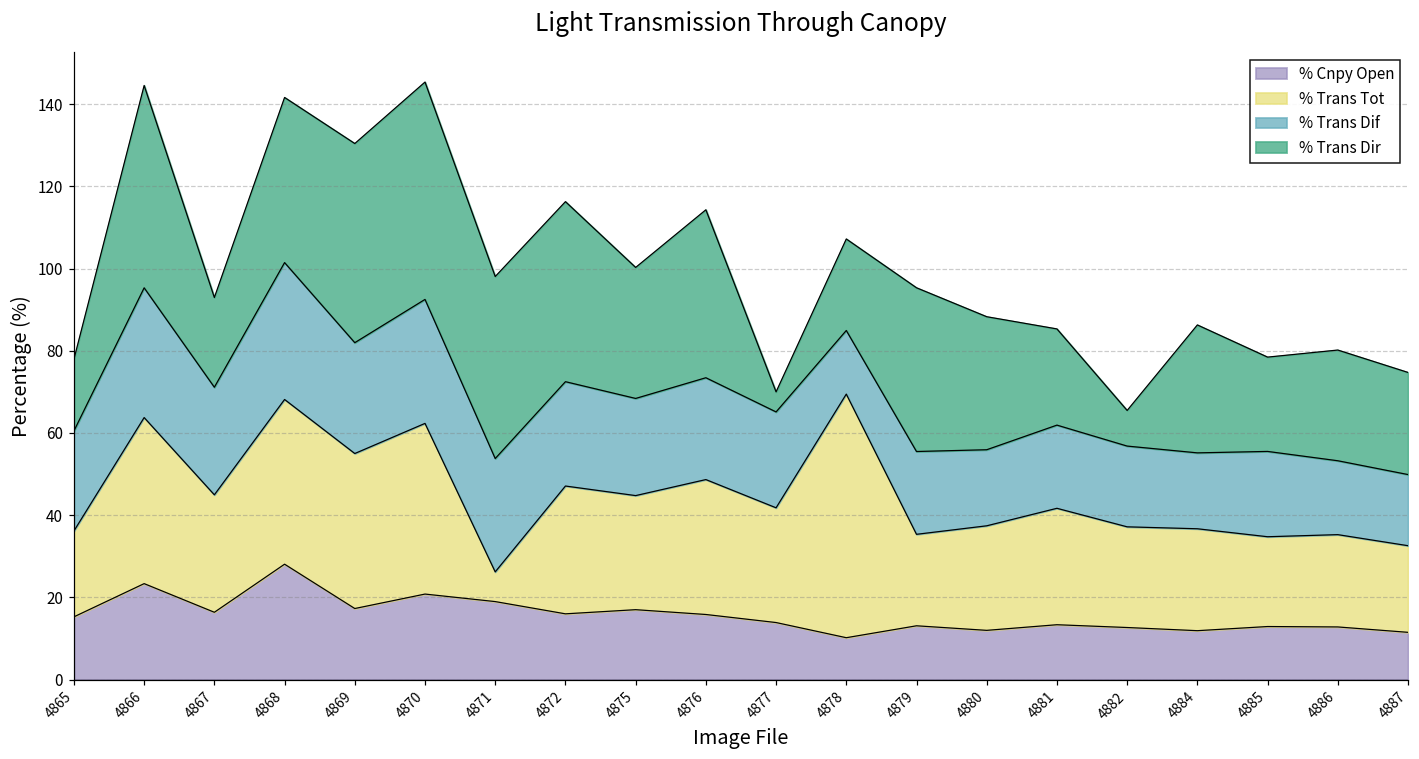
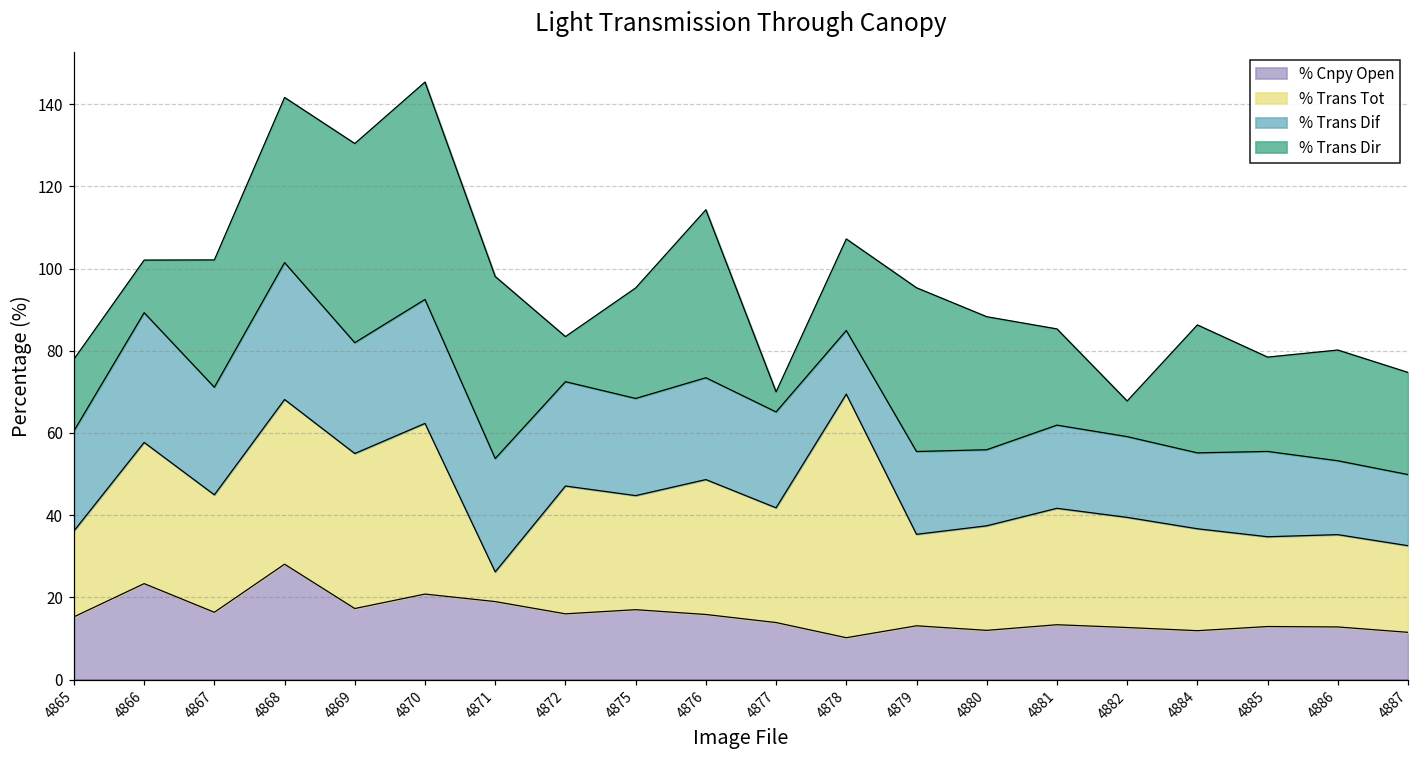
% Trans Tot, 4866: 40 -> 34
% Trans Dir, 4866: 49 -> 13
% Trans Dir, 4867: 22 -> 31
% Trans Dir, 4872: 44 -> 11
% Trans Dir, 4875: 32 -> 27
% Trans Tot, 4882: 25 -> 27
